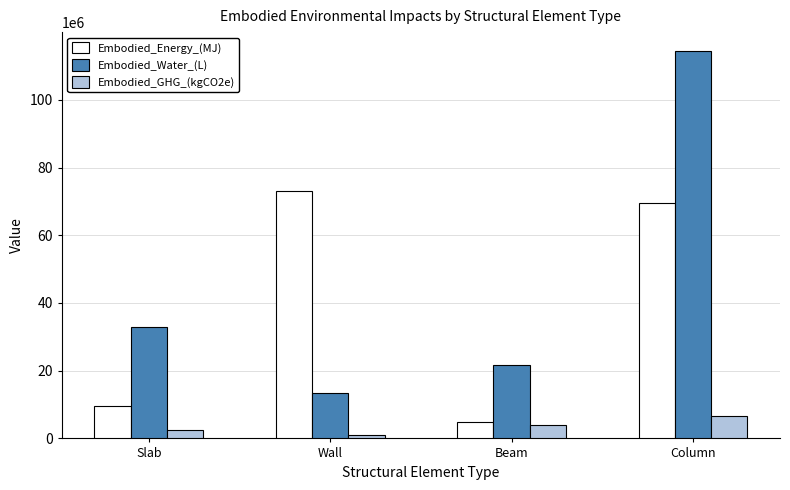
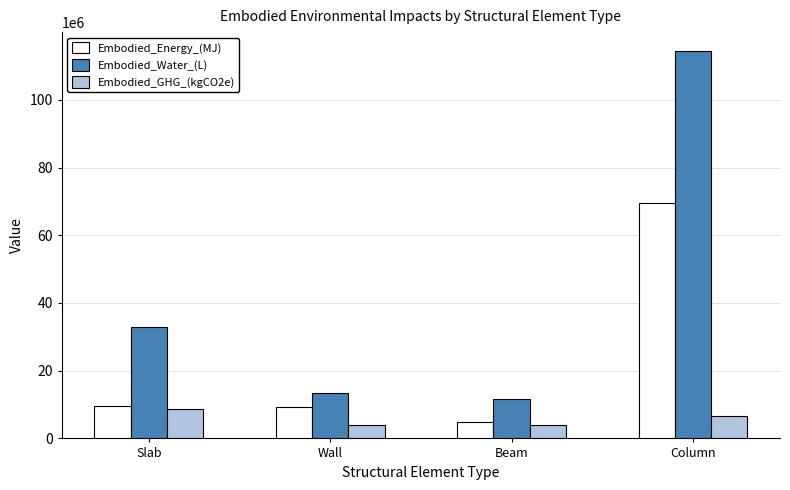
Embodied_GHG_(kgCO2e), Slab: 3000000 -> 9000000
Embodied_Energy_(MJ), Wall: 73000000 -> 9000000
Embodied_GHG_(kgCO2e), Wall: 1000000 -> 4000000
Embodied_Water_(L), Beam: 22000000 -> 12000000
